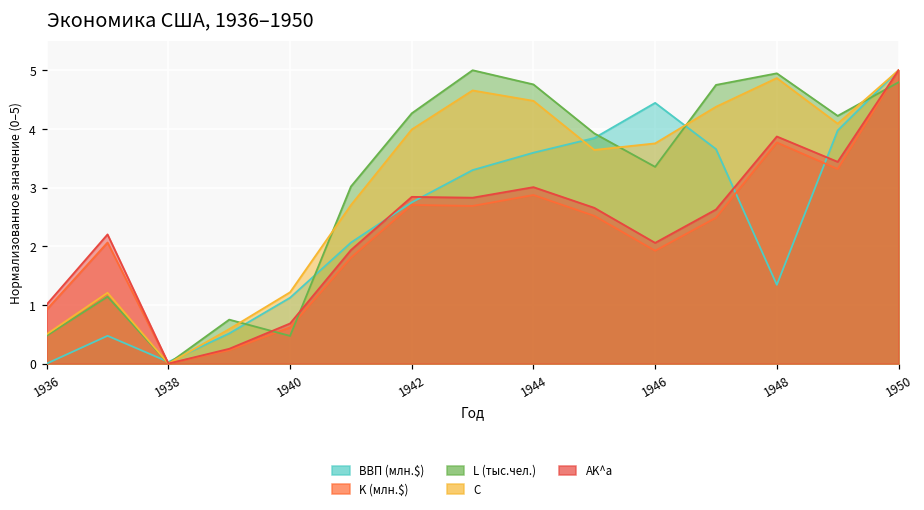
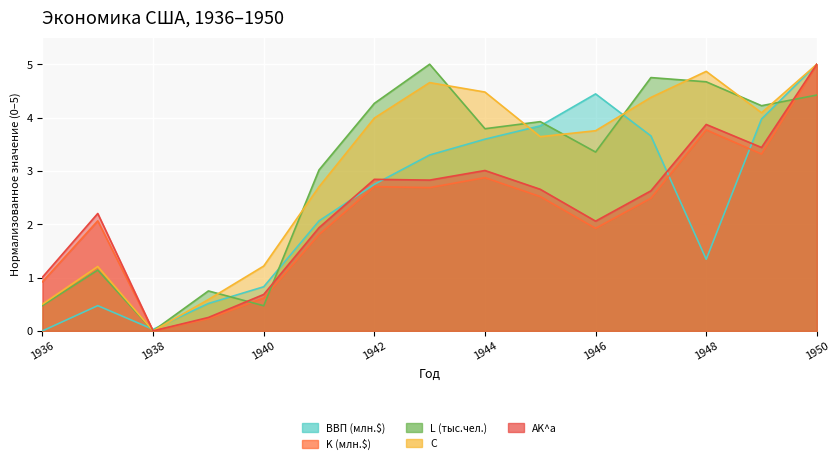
ВВП (млн.$), 1940: 1.1 -> 0.8
L (тыс.чел.), 1944: 4.8 -> 3.8
L (тыс.чел.), 1948: 4.9 -> 4.7
L (тыс.чел.), 1950: 4.8 -> 4.4
